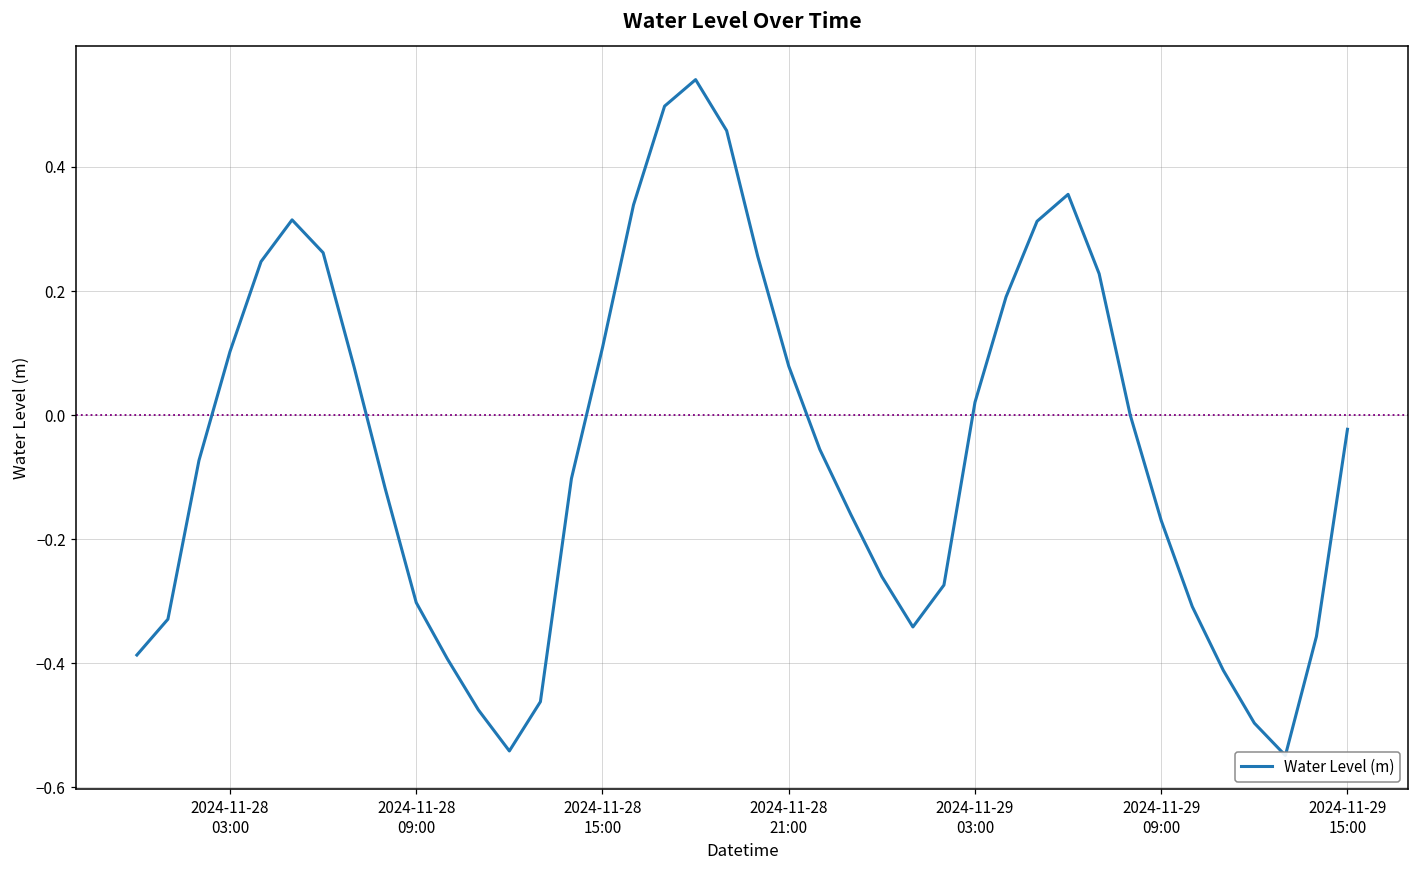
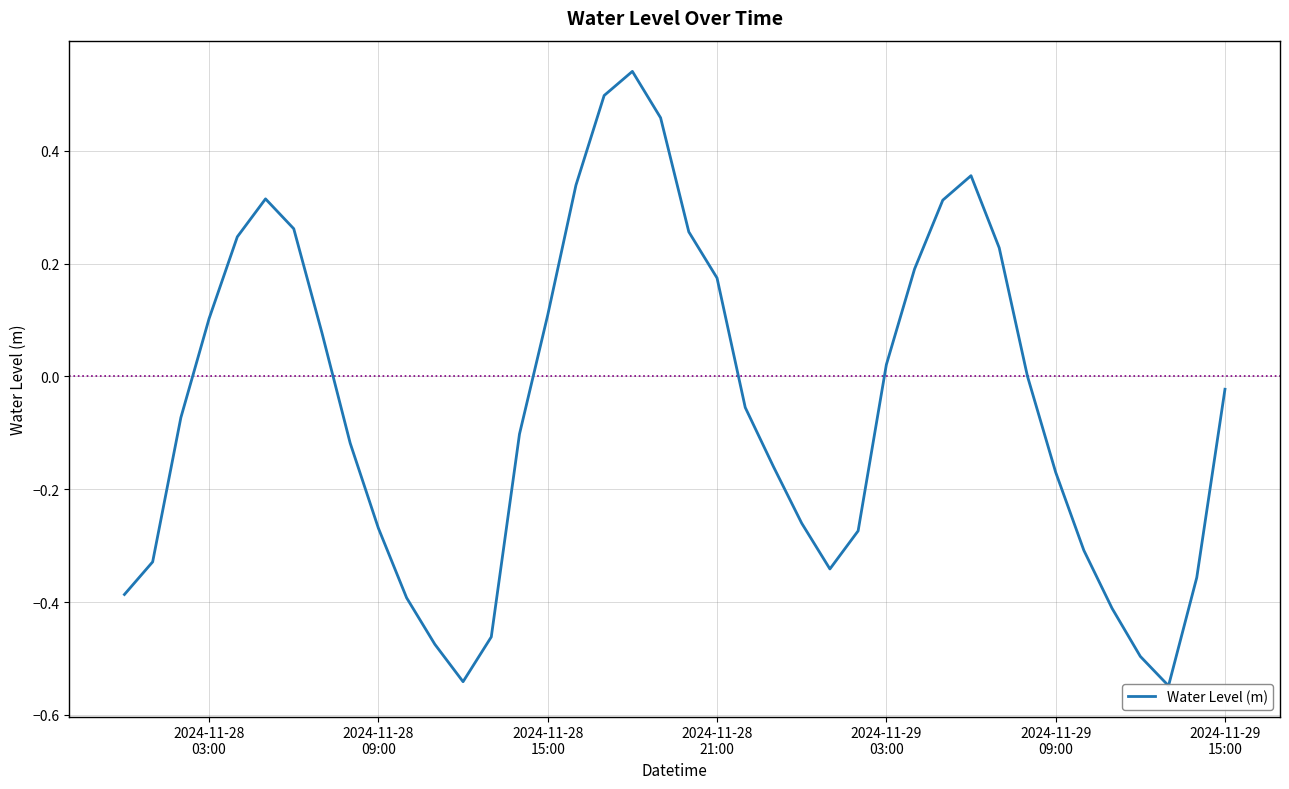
2024-11-28 09:00: -0.30 -> -0.27
2024-11-28 21:00: 0.08 -> 0.17
